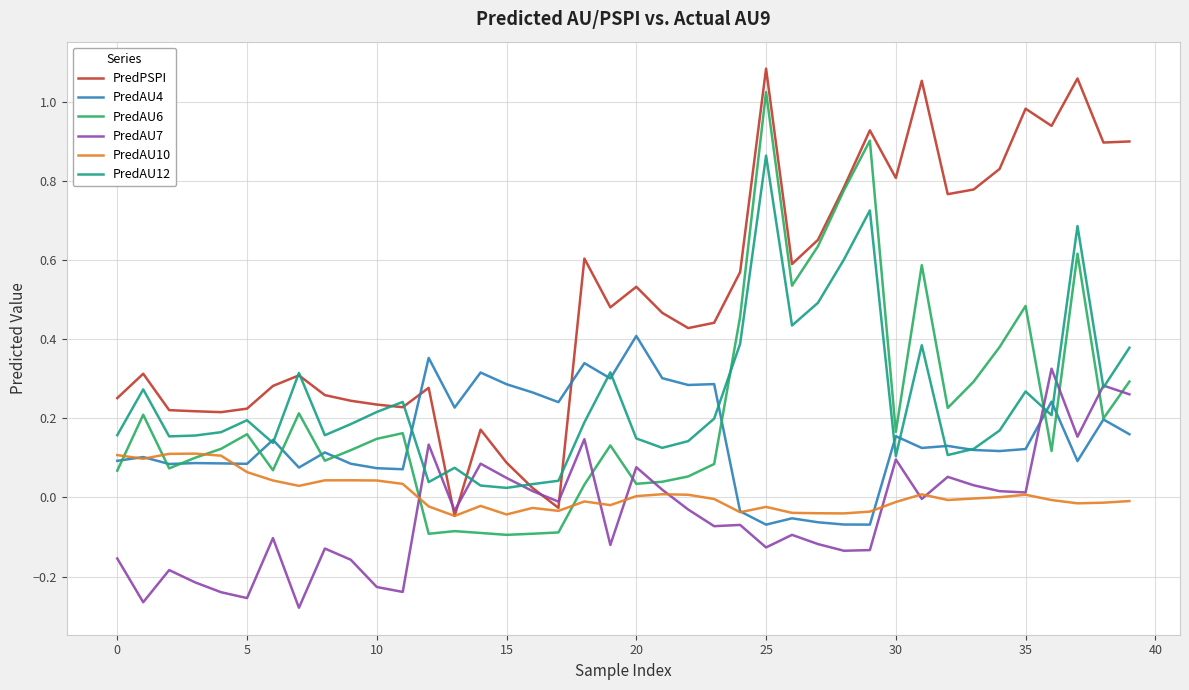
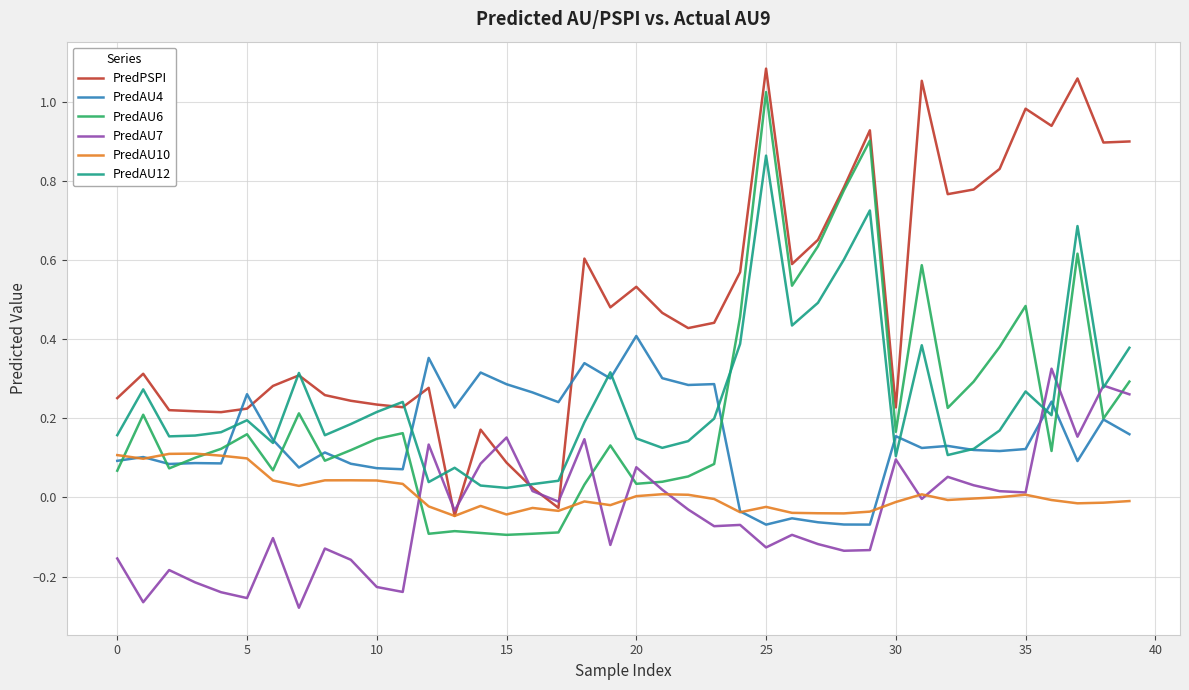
PredAU4, 5: 0.09 -> 0.26
PredAU10, 5: 0.06 -> 0.10
PredAU7, 15: 0.05 -> 0.15
PredPSPI, 30: 0.81 -> 0.23
